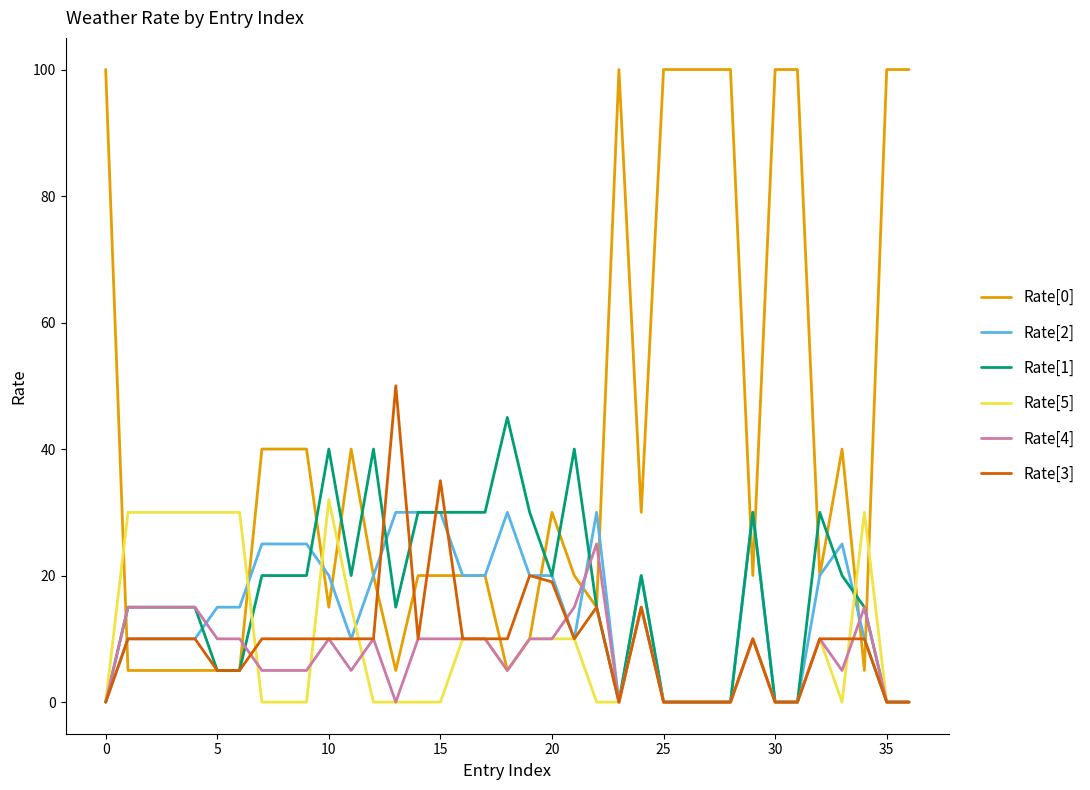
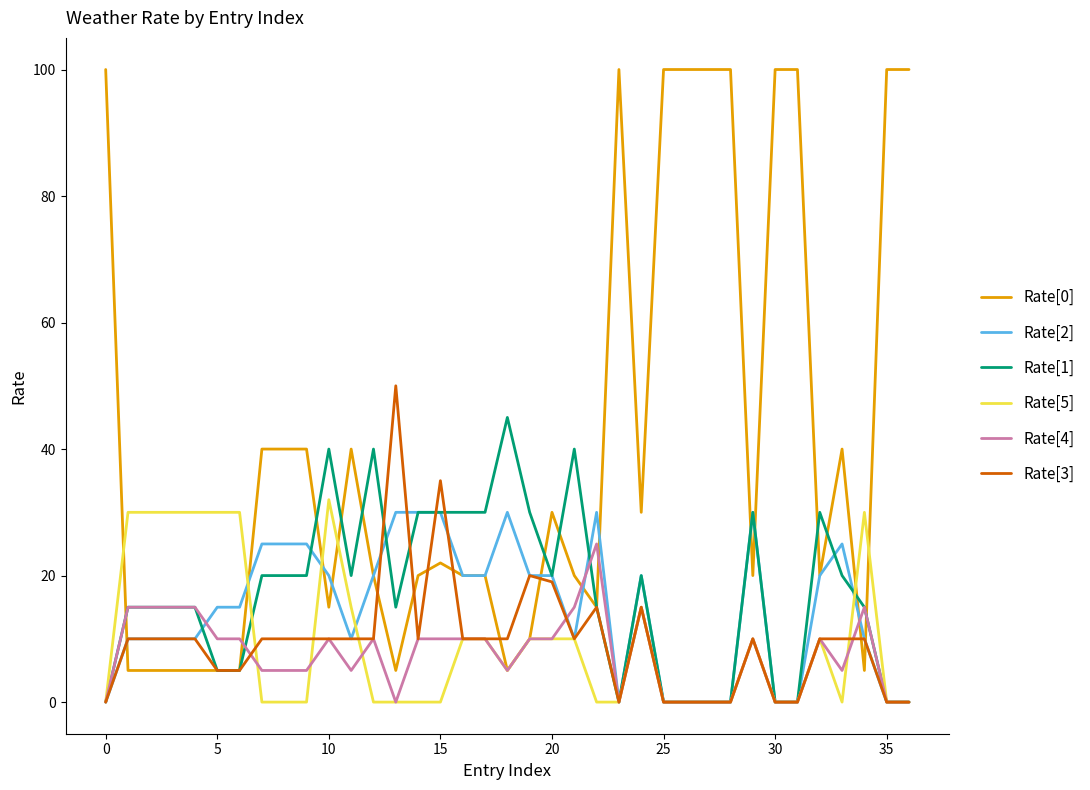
Rate[0], 15: 20 -> 22
